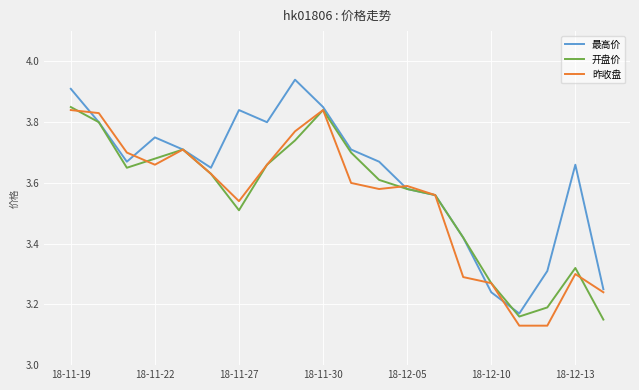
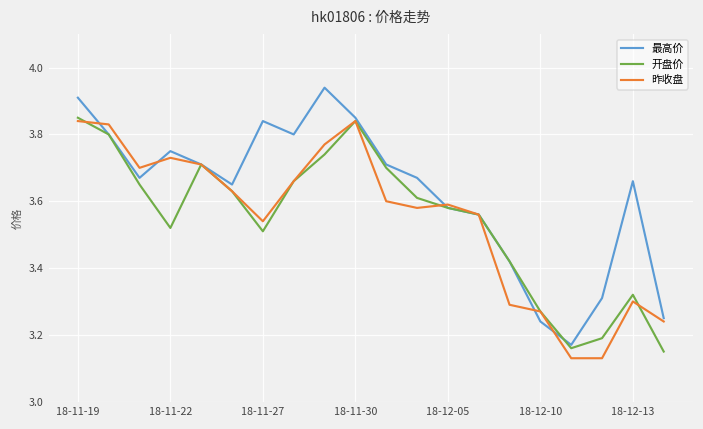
开盘价, 18-11-22: 3.68 -> 3.52
昨收盘, 18-11-22: 3.66 -> 3.73
